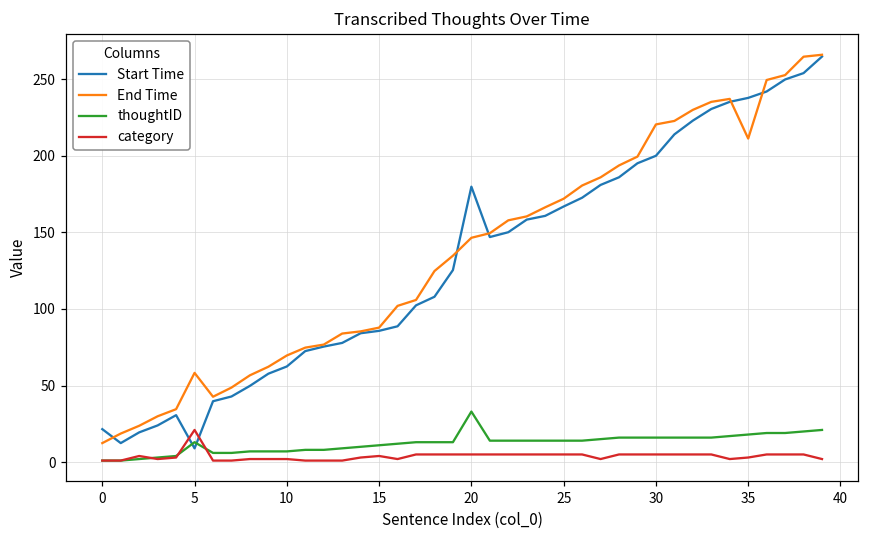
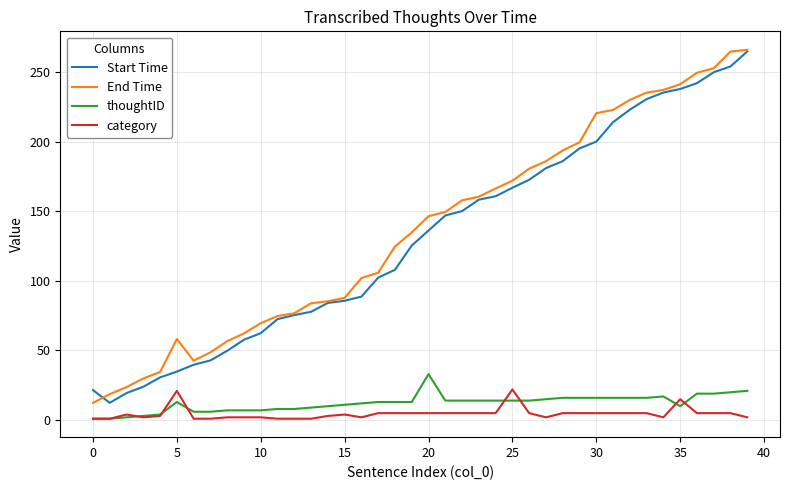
Start Time, 5: 9 -> 35
Start Time, 20: 180 -> 136
category, 25: 5 -> 22
End Time, 35: 211 -> 241
thoughtID, 35: 18 -> 10
category, 35: 3 -> 15
